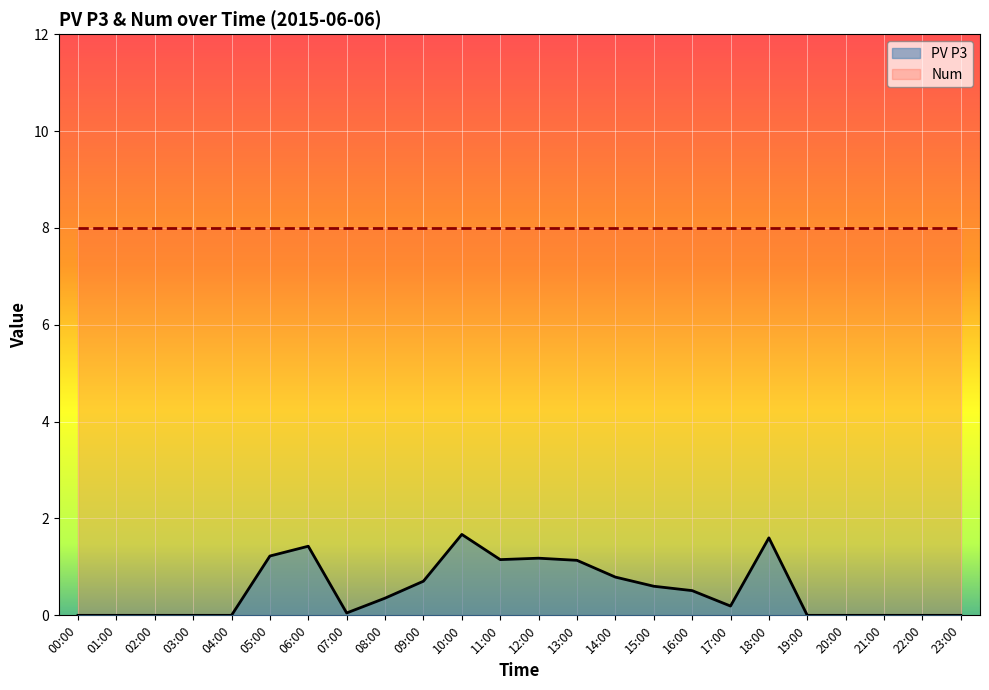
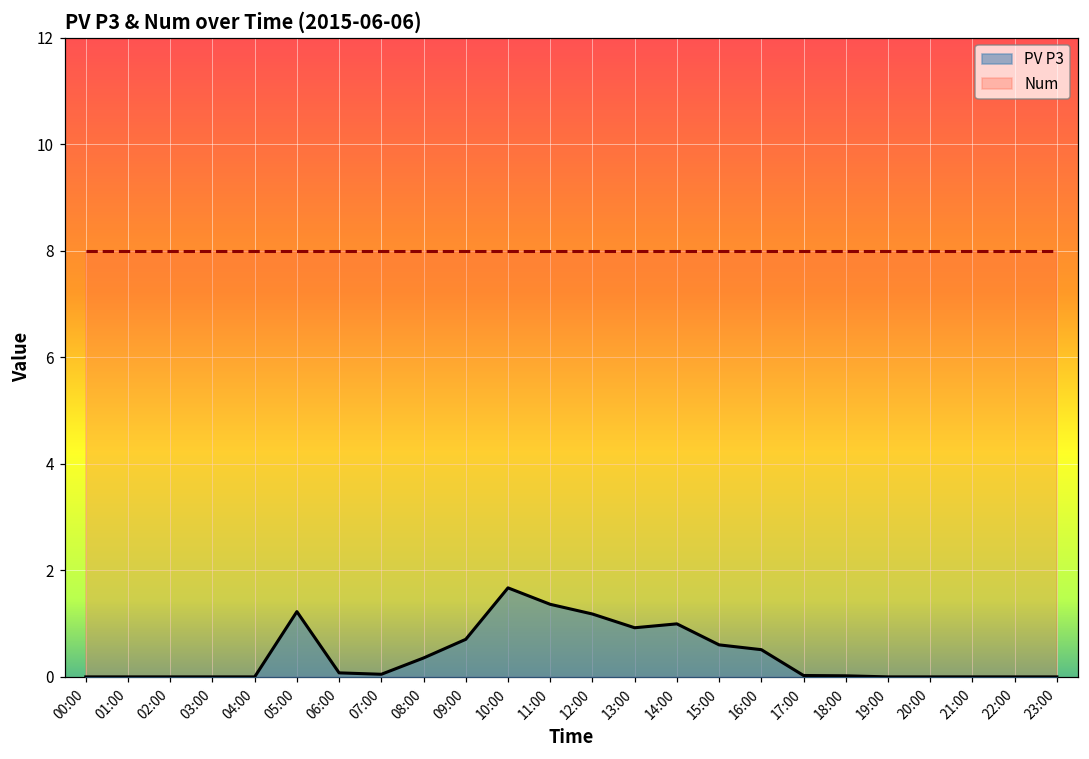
PV P3, 06:00: 1.4 -> 0.1
PV P3, 11:00: 1.2 -> 1.4
PV P3, 13:00: 1.1 -> 0.9
PV P3, 14:00: 0.8 -> 1.0
PV P3, 17:00: 0.2 -> 0.0
PV P3, 18:00: 1.6 -> 0.0
